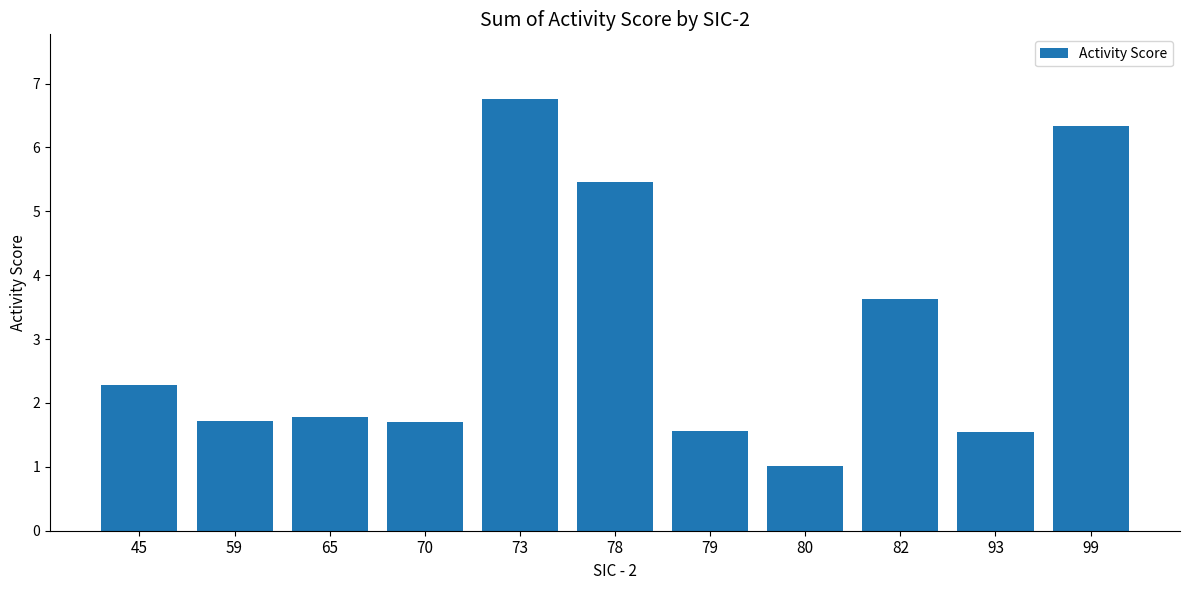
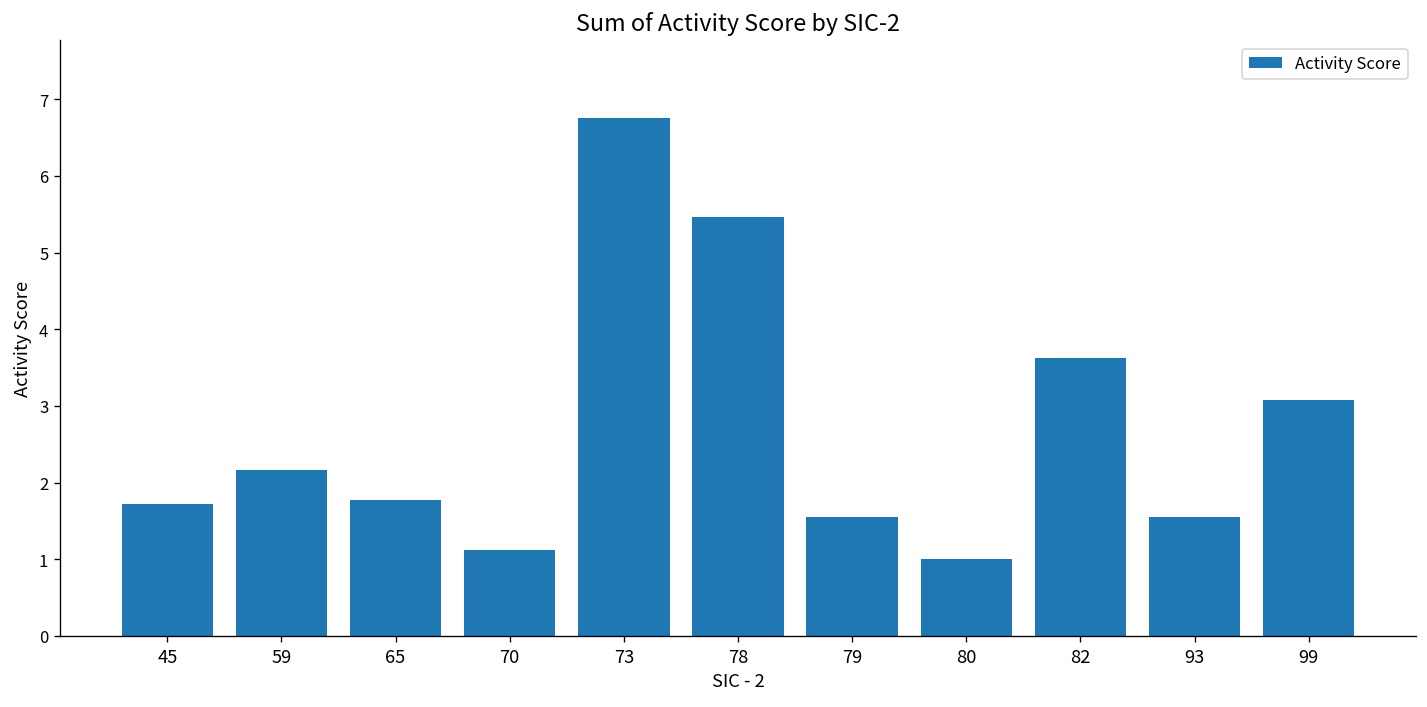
45: 2.3 -> 1.7
59: 1.7 -> 2.2
70: 1.7 -> 1.1
99: 6.3 -> 3.1
